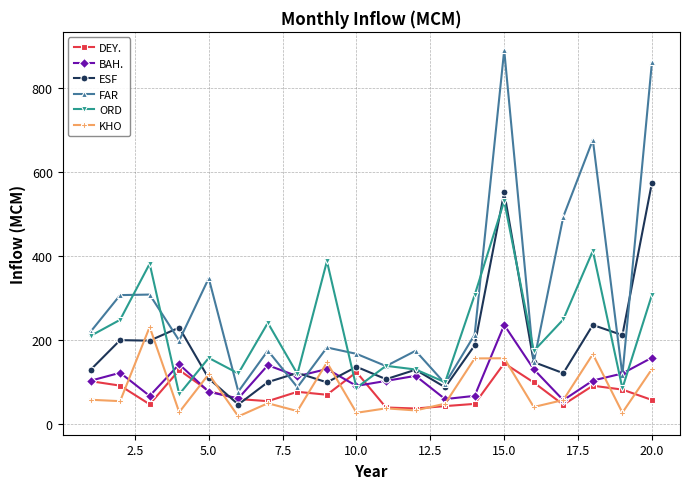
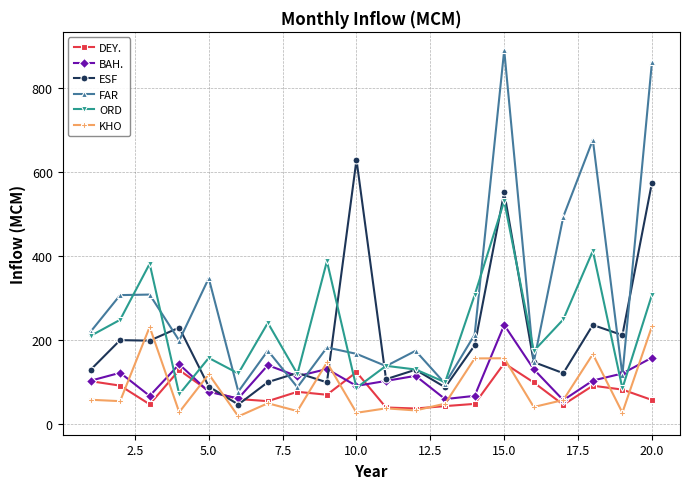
ESF, 5.0: 110 -> 90
ESF, 10.0: 140 -> 630
KHO, 20.0: 130 -> 230
